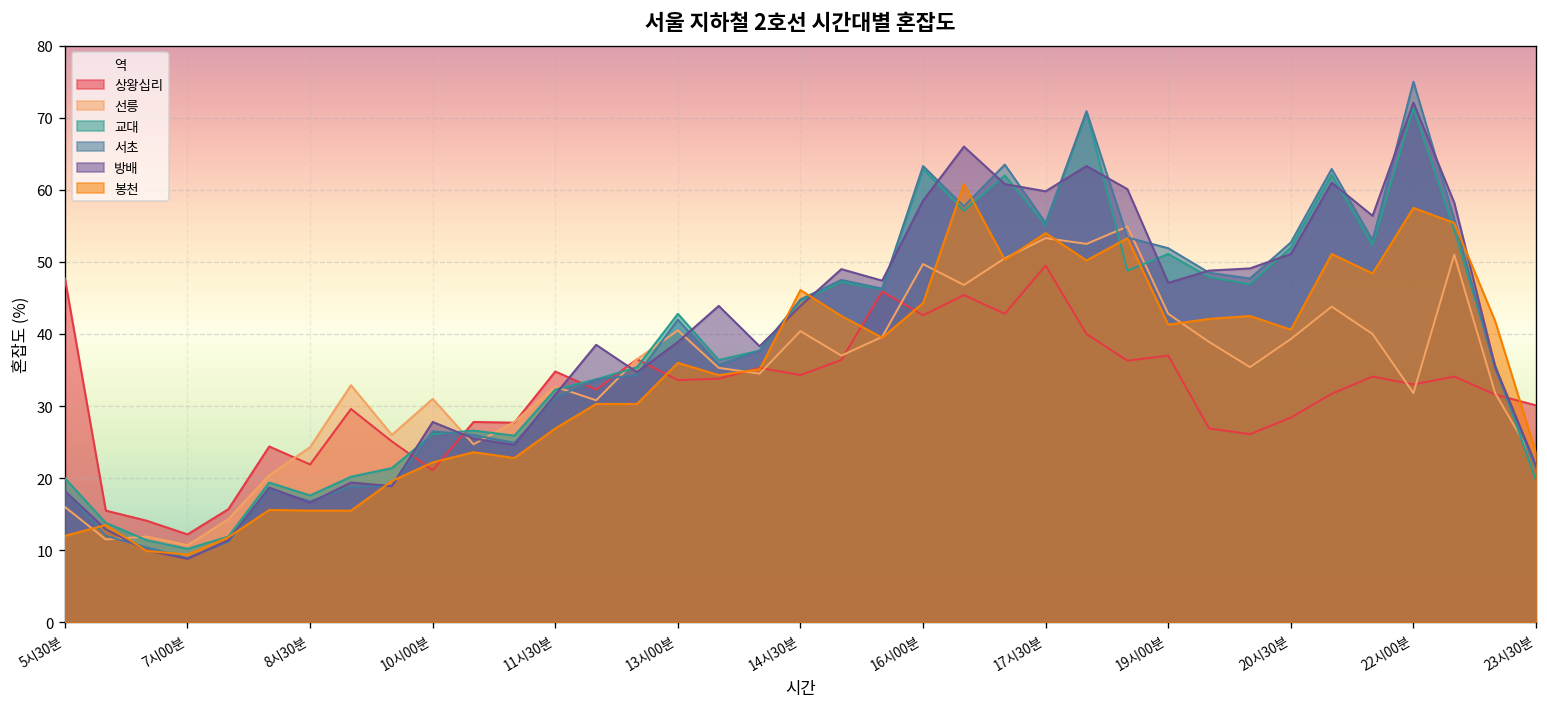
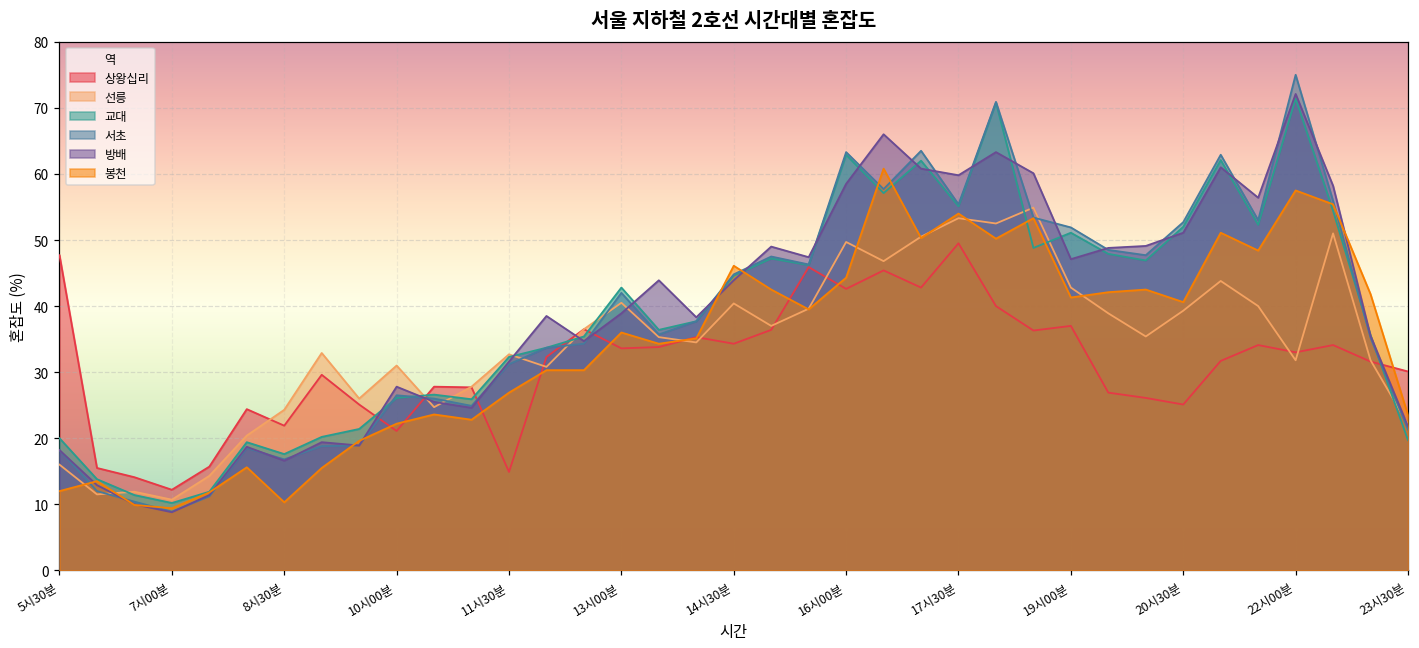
봉천, 8시30분: 16 -> 10
상왕십리, 11시30분: 35 -> 15
상왕십리, 20시30분: 28 -> 25
